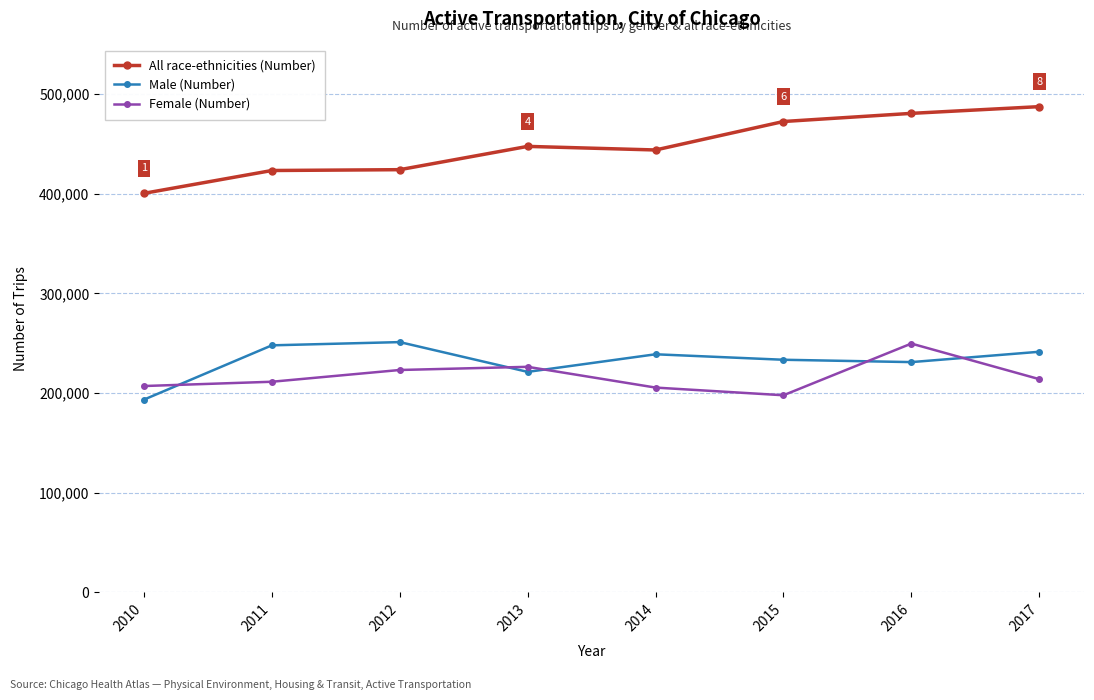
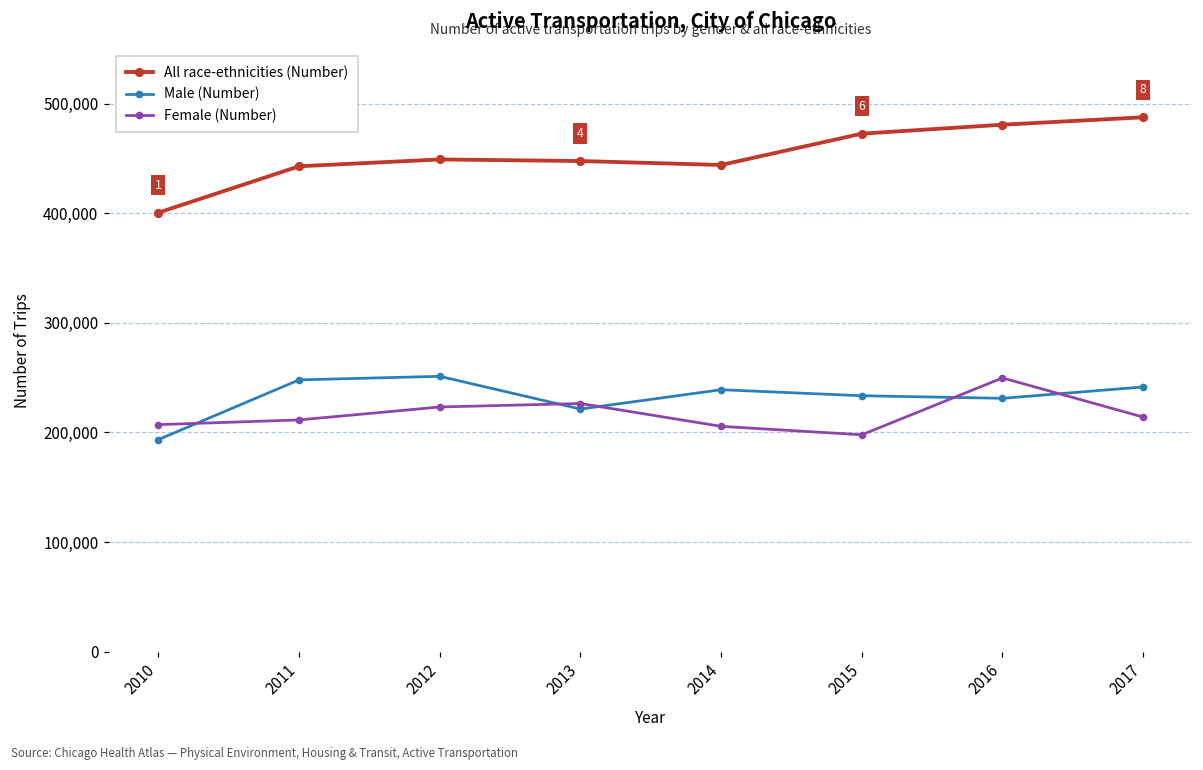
All race-ethnicities (Number), 2011: 420,000 -> 440,000
All race-ethnicities (Number), 2012: 420,000 -> 450,000
